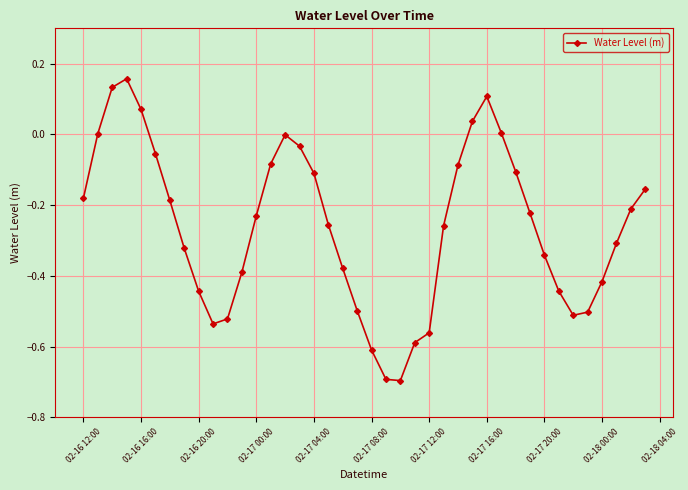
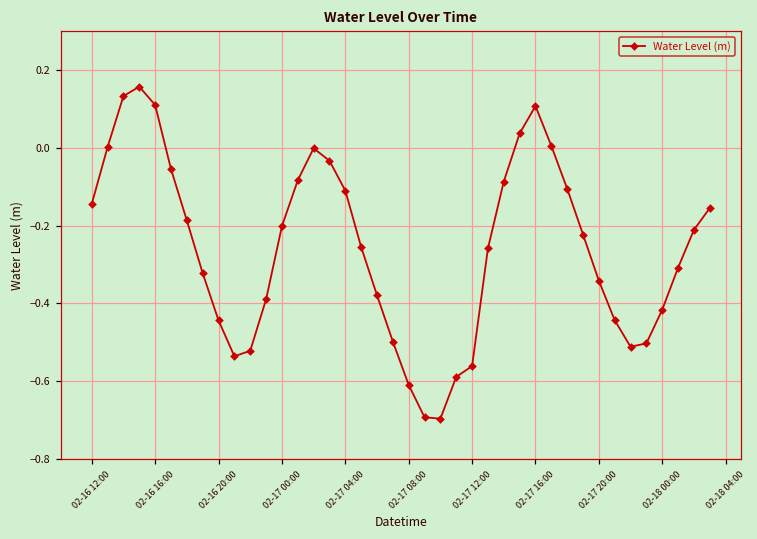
02-16 12:00: -0.18 -> -0.14
02-16 16:00: 0.07 -> 0.11
02-17 00:00: -0.23 -> -0.20
